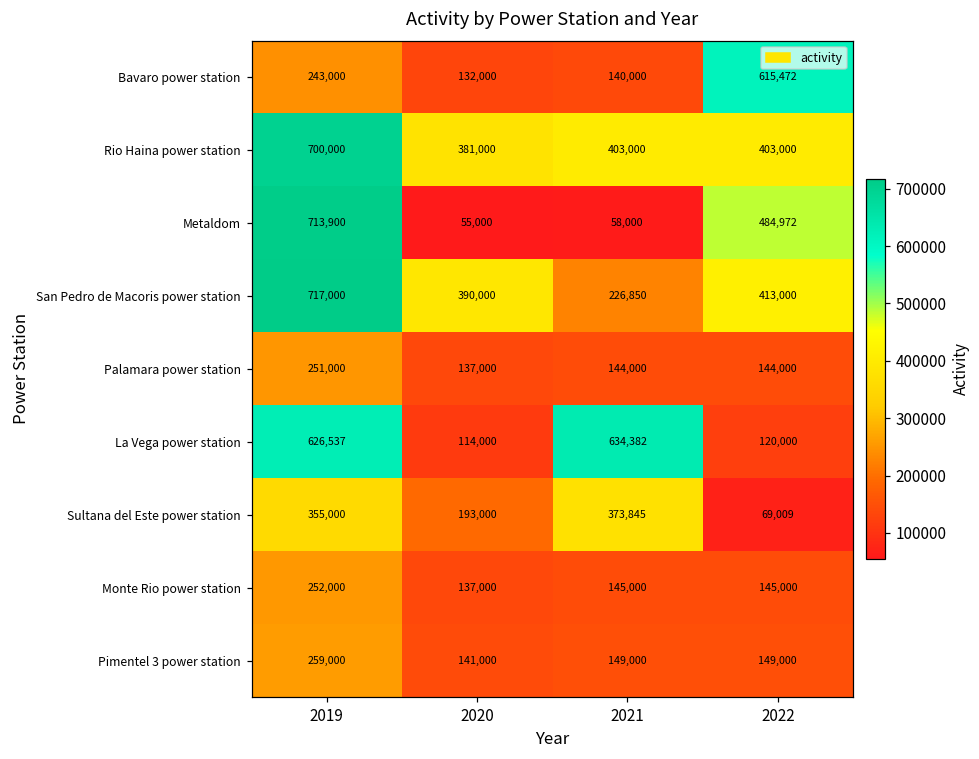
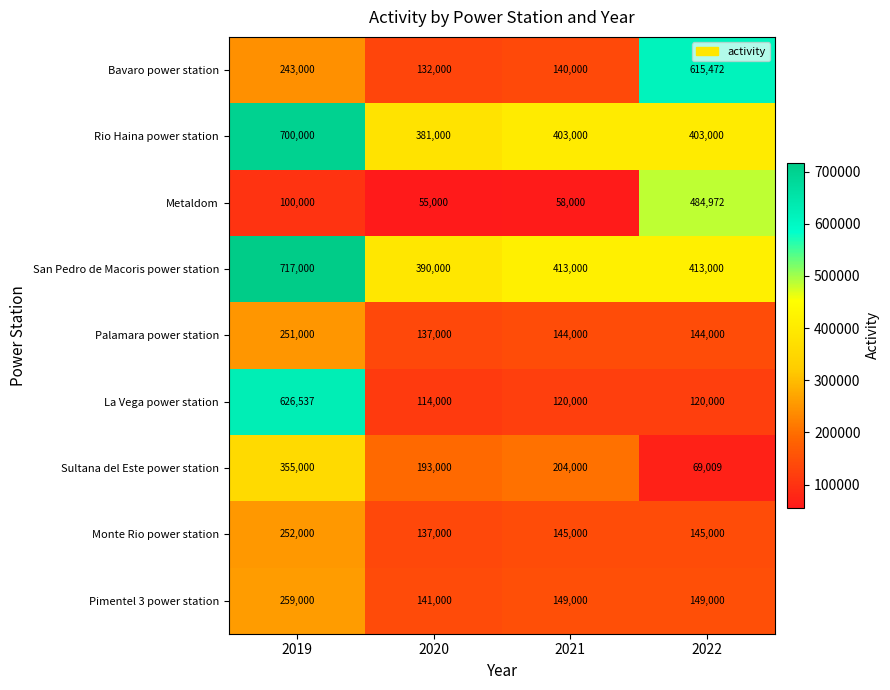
Metaldom, 2019: 713,900 -> 100,000
San Pedro de Macoris power station, 2021: 226,850 -> 413,000
La Vega power station, 2021: 634,382 -> 120,000
Sultana del Este power station, 2021: 373,845 -> 204,000
